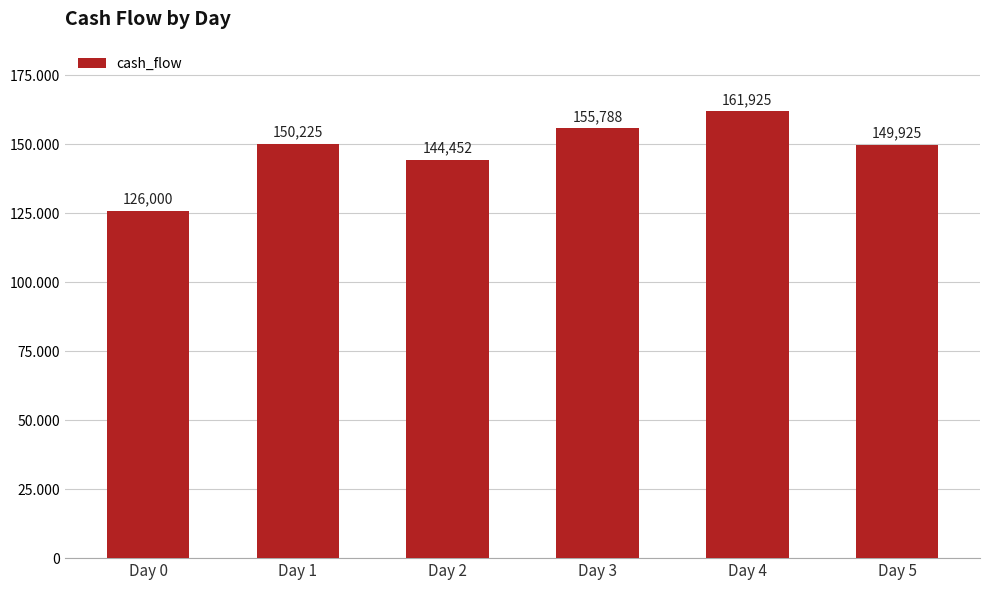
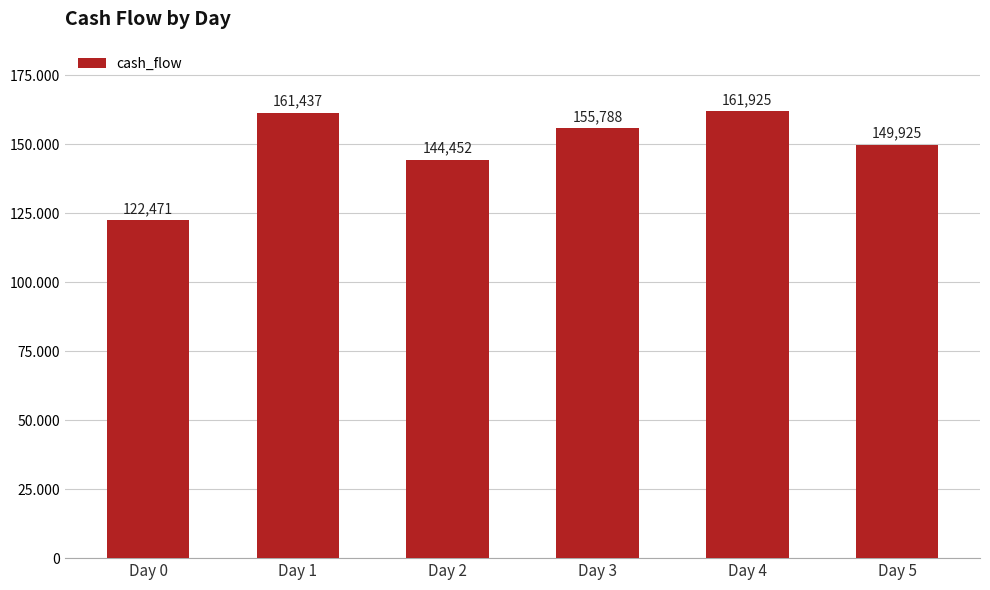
Day 0: 126,000 -> 122,471
Day 1: 150,225 -> 161,437
